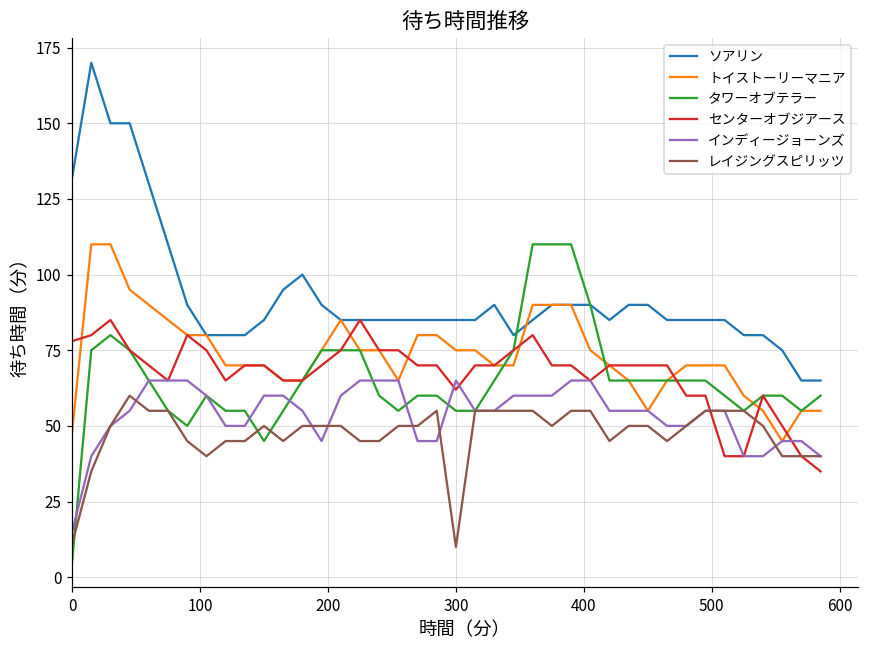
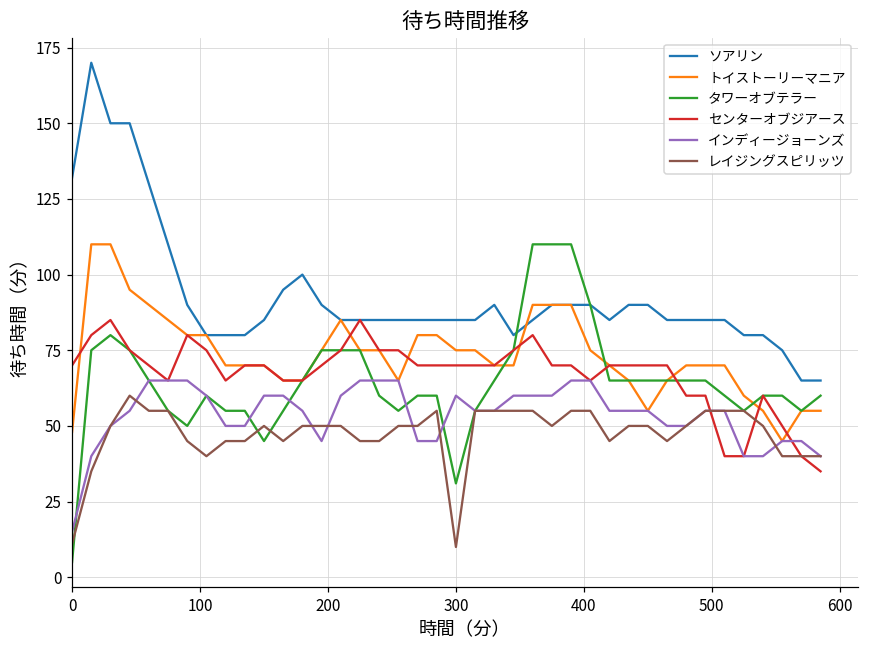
センターオブジアース, 0: 78 -> 70
タワーオブテラー, 300: 55 -> 31
センターオブジアース, 300: 62 -> 70
インディージョーンズ, 300: 65 -> 60
